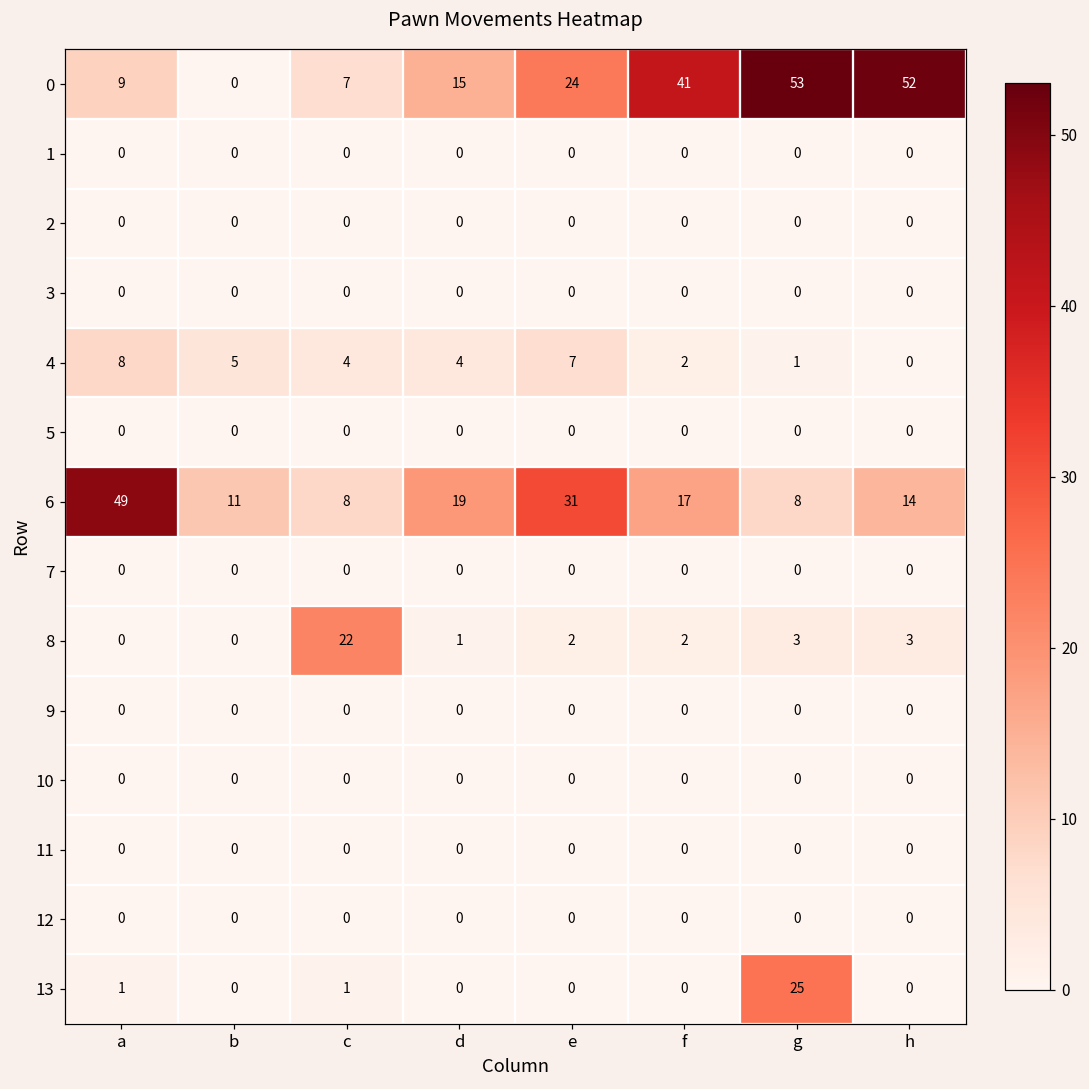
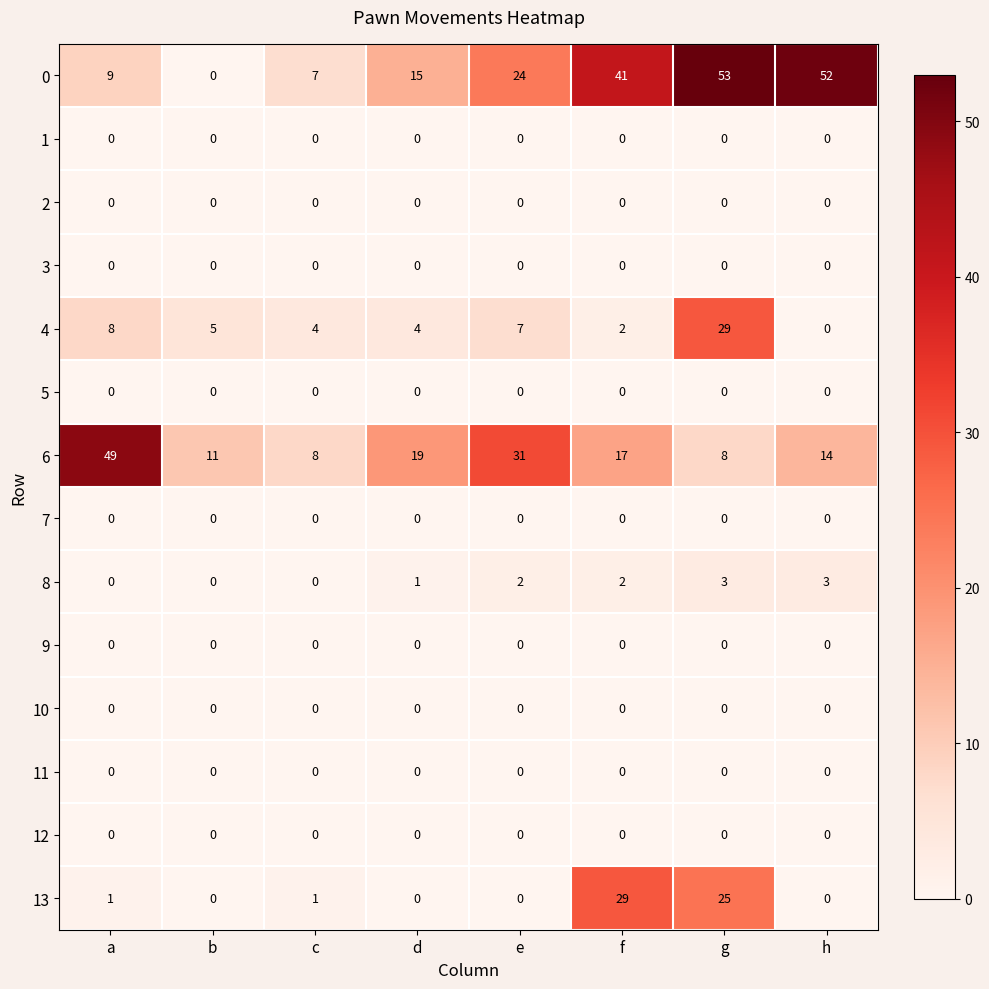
4, g: 1 -> 29
8, c: 22 -> 0
13, f: 0 -> 29
